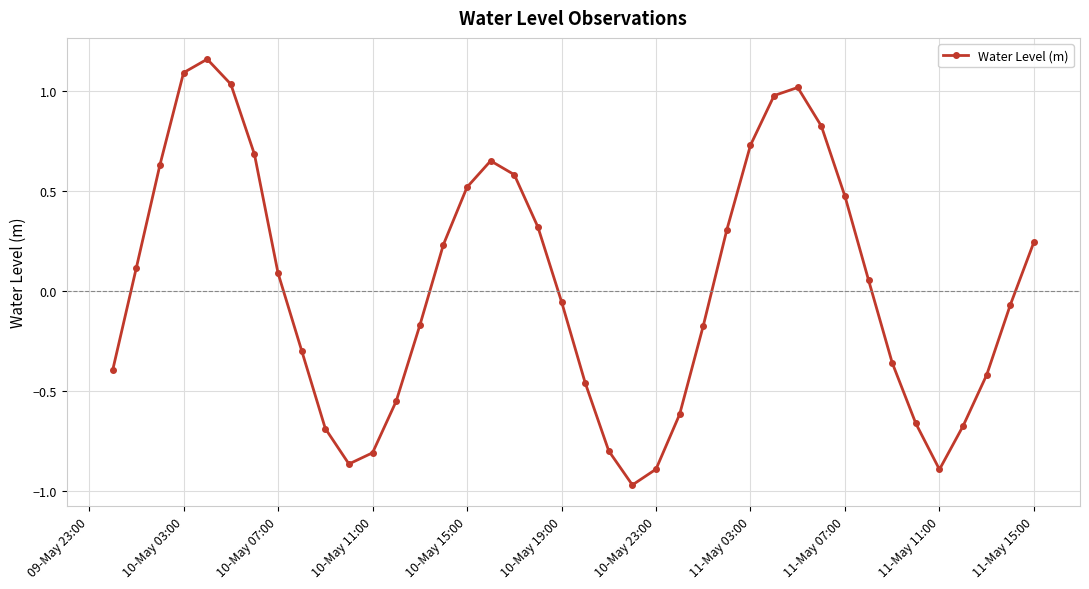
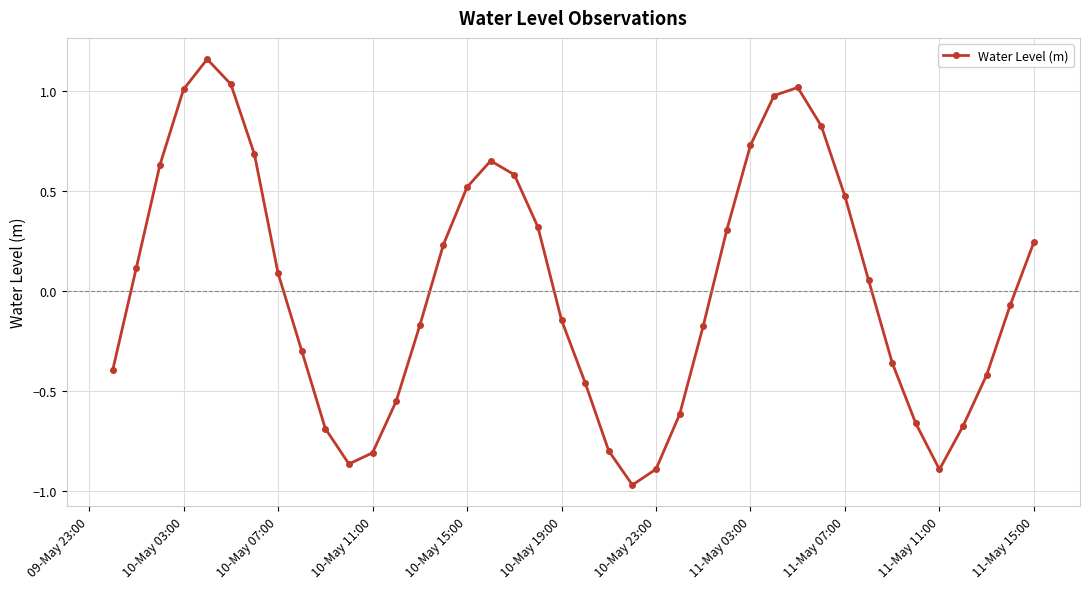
10-May 03:00: 1.09 -> 1.01
10-May 19:00: -0.05 -> -0.15
